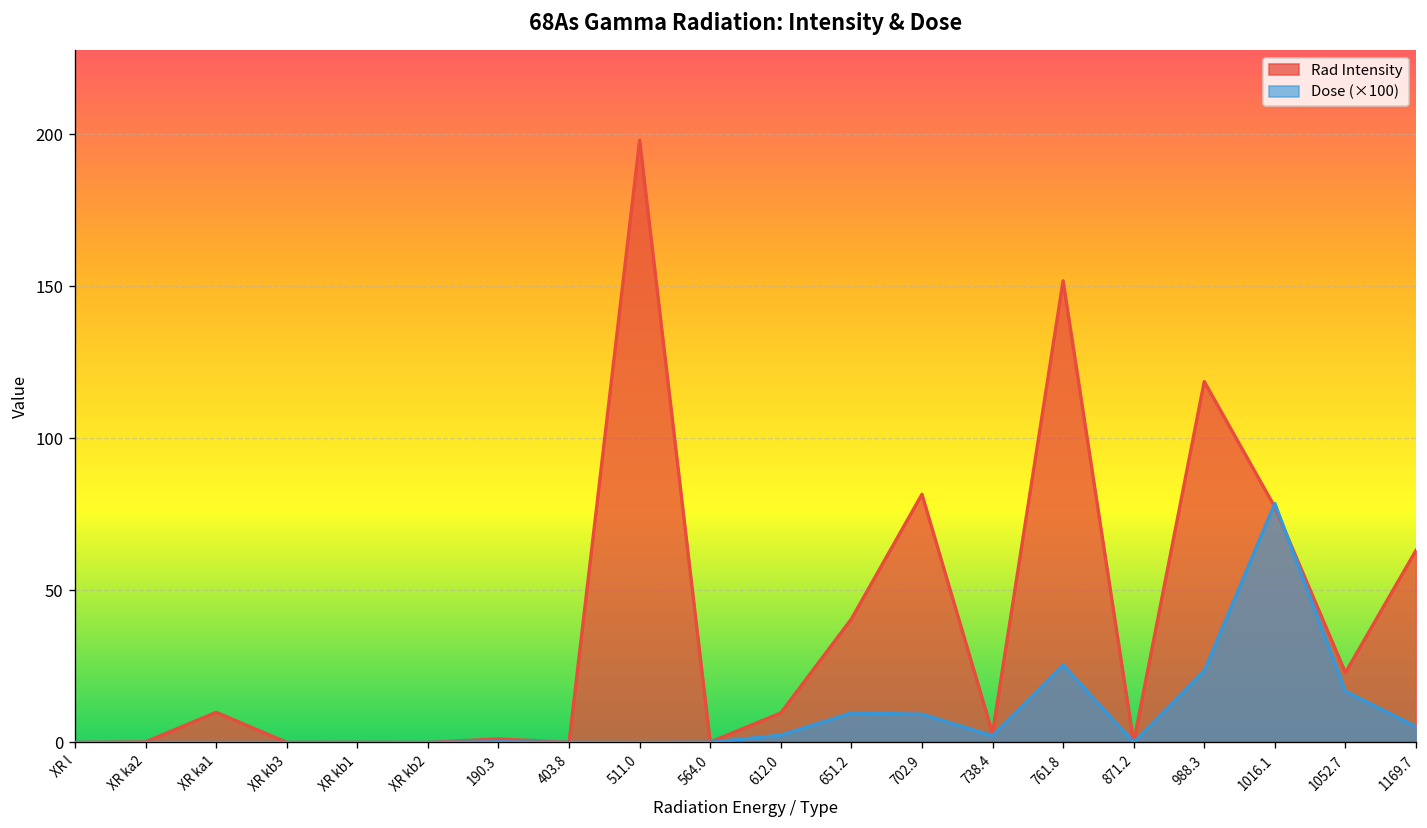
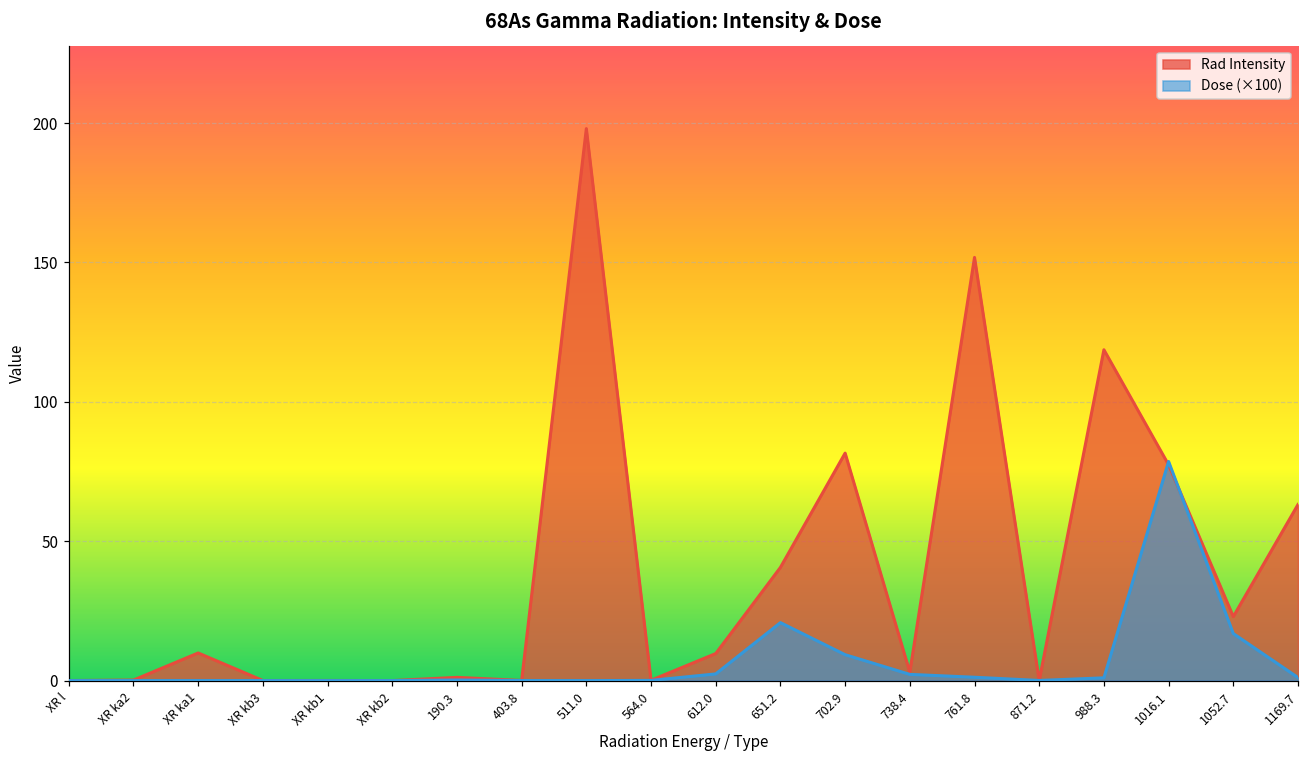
Dose (×100), 651.2: 10 -> 21
Dose (×100), 761.8: 26 -> 1
Dose (×100), 988.3: 24 -> 1
Dose (×100), 1169.7: 5 -> 1
